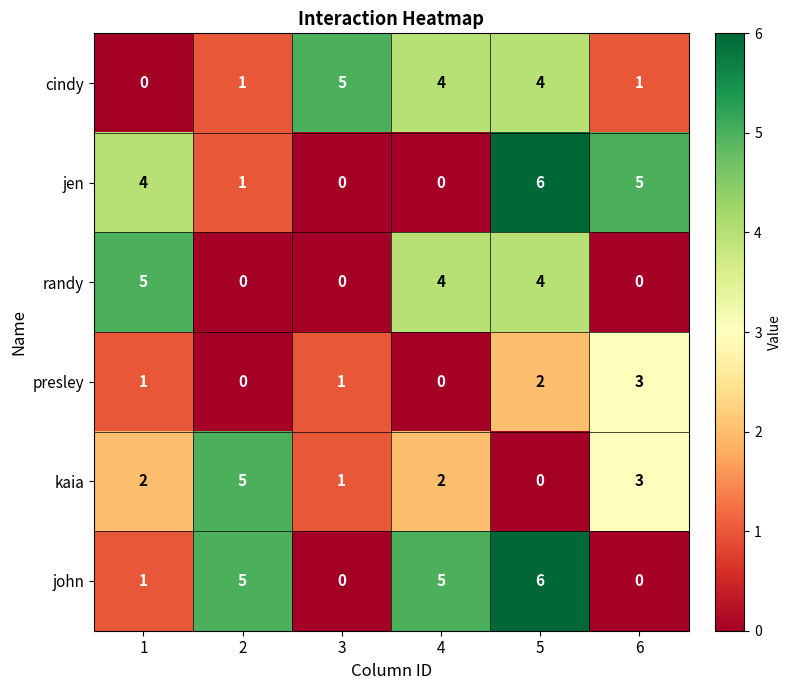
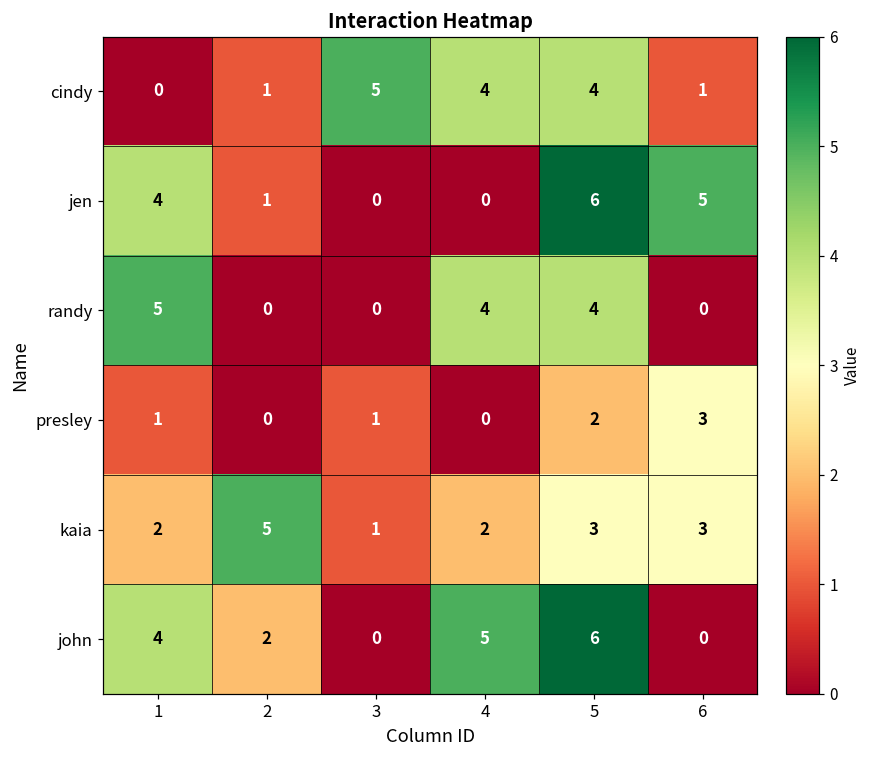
kaia, 5: 0 -> 3
john, 1: 1 -> 4
john, 2: 5 -> 2
